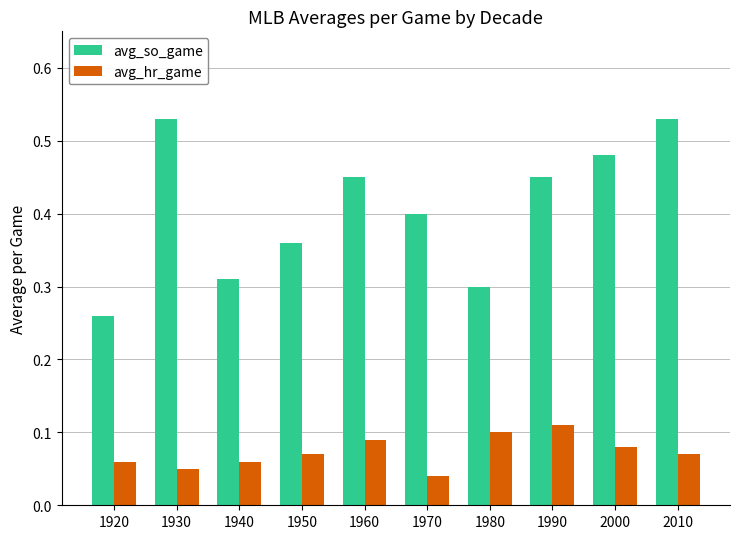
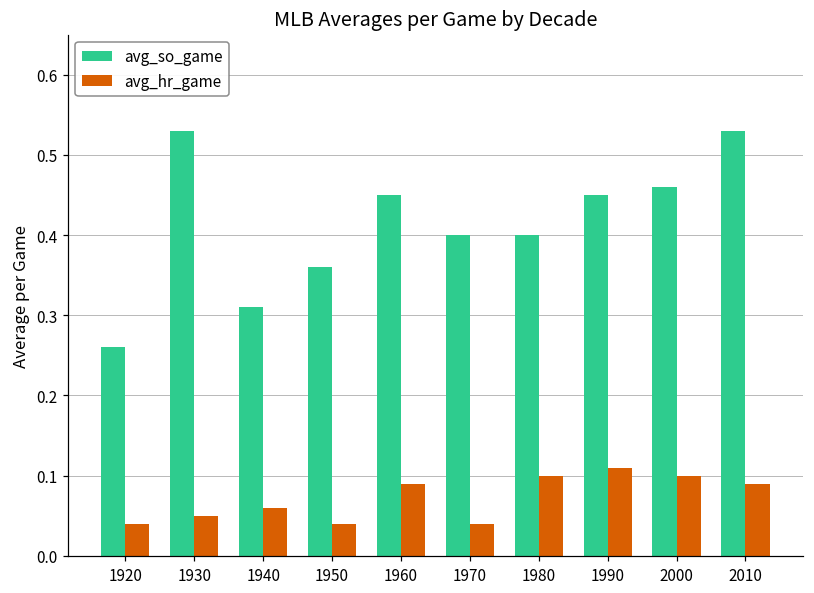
avg_hr_game, 1920: 0.06 -> 0.04
avg_hr_game, 1950: 0.07 -> 0.04
avg_so_game, 1980: 0.3 -> 0.4
avg_so_game, 2000: 0.48 -> 0.46
avg_hr_game, 2000: 0.08 -> 0.10
avg_hr_game, 2010: 0.07 -> 0.09
